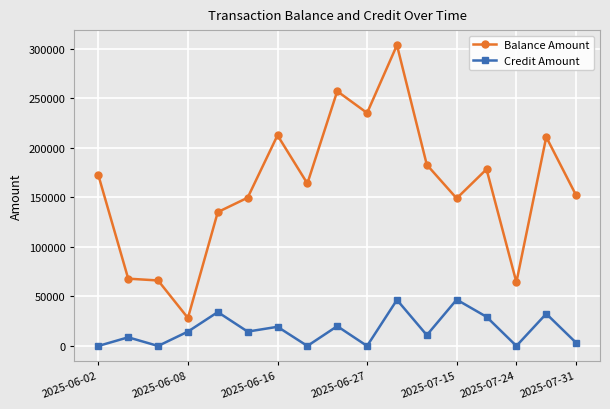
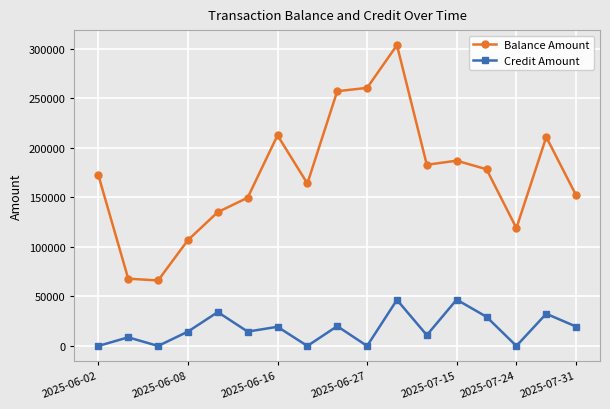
Balance Amount, 2025-06-08: 30000 -> 110000
Balance Amount, 2025-06-27: 240000 -> 260000
Balance Amount, 2025-07-15: 150000 -> 190000
Balance Amount, 2025-07-24: 60000 -> 120000
Credit Amount, 2025-07-31: 0 -> 20000
